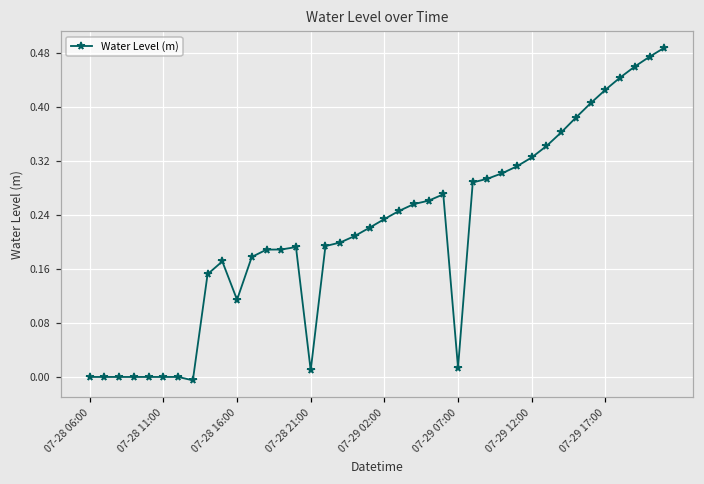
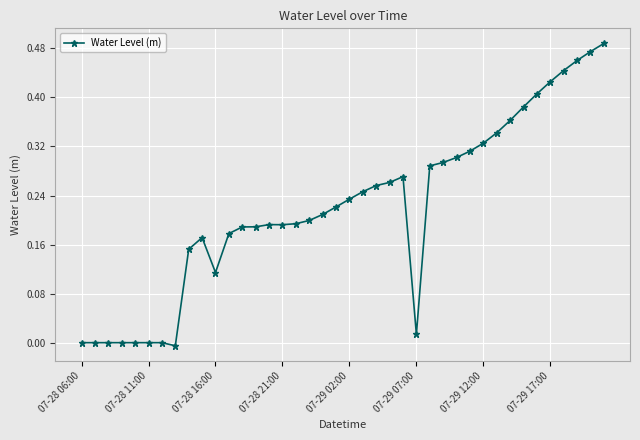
07-28 21:00: 0.01 -> 0.19
